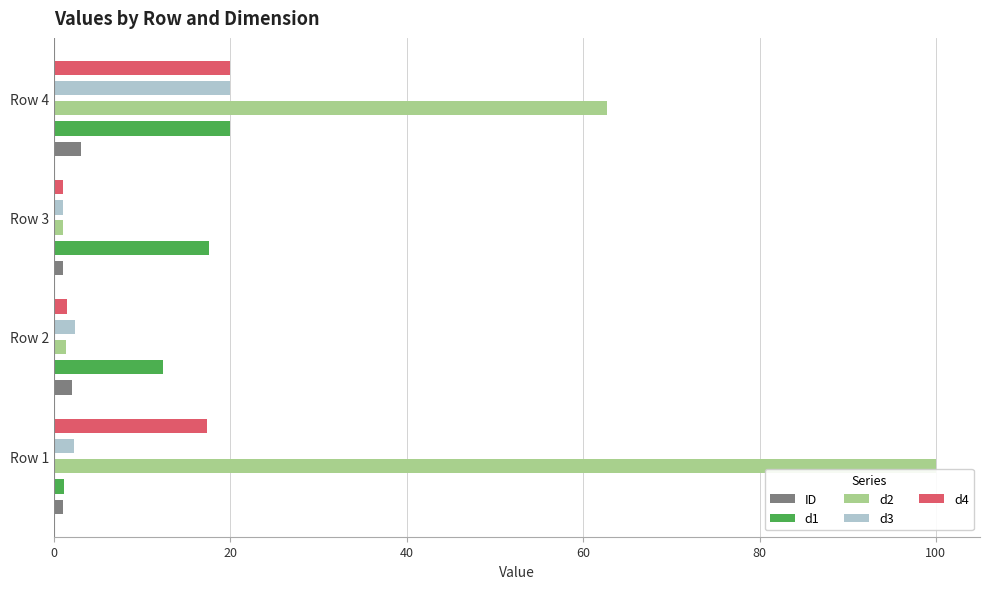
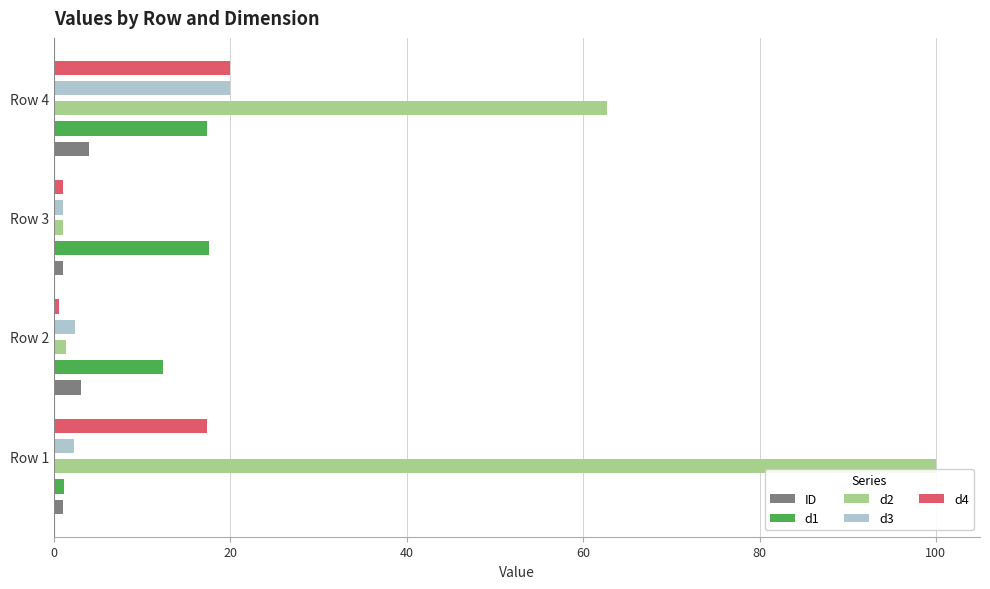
d1, Row 4: 20 -> 17
ID, Row 4: 3 -> 4
d4, Row 2: 2 -> 1
ID, Row 2: 2 -> 3
